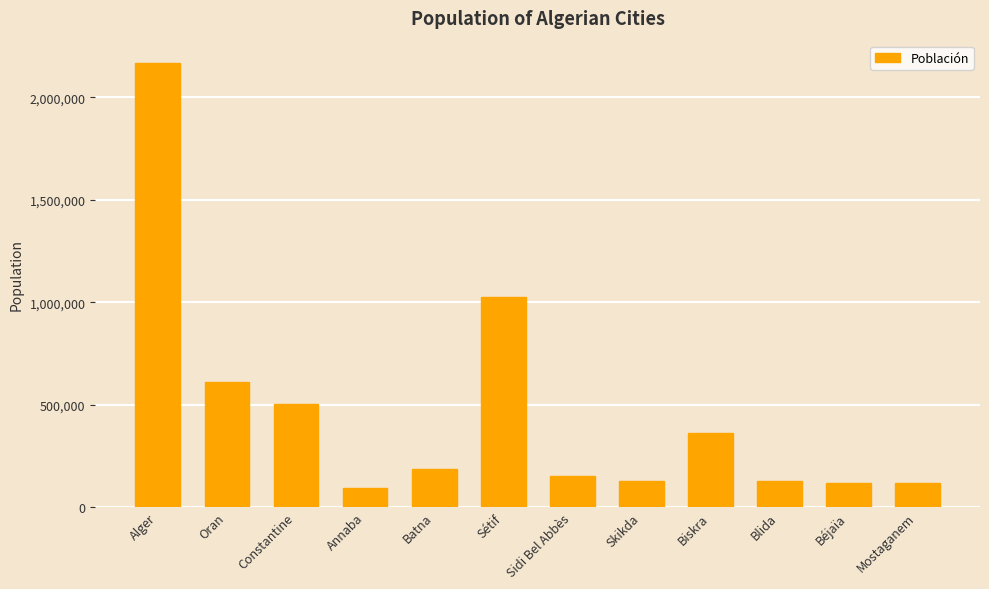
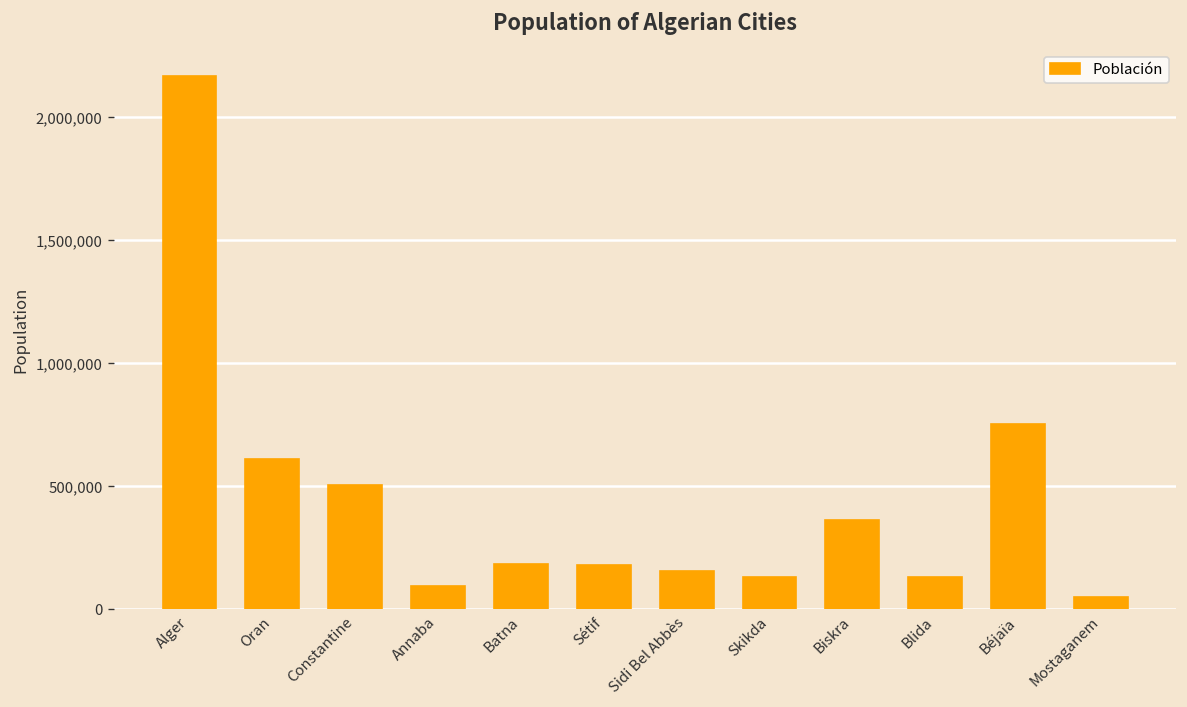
Sétif: 1,030,000 -> 180,000
Béjaïa: 120,000 -> 750,000
Mostaganem: 120,000 -> 50,000
